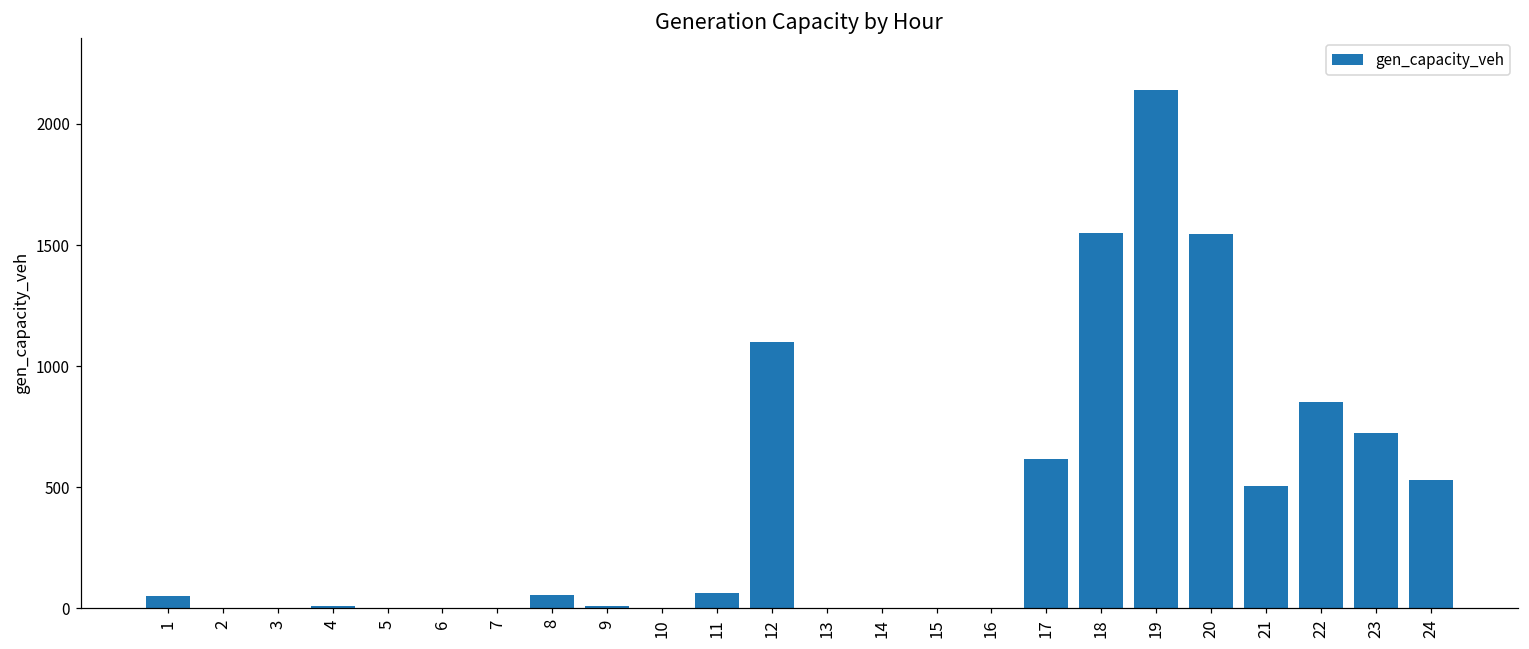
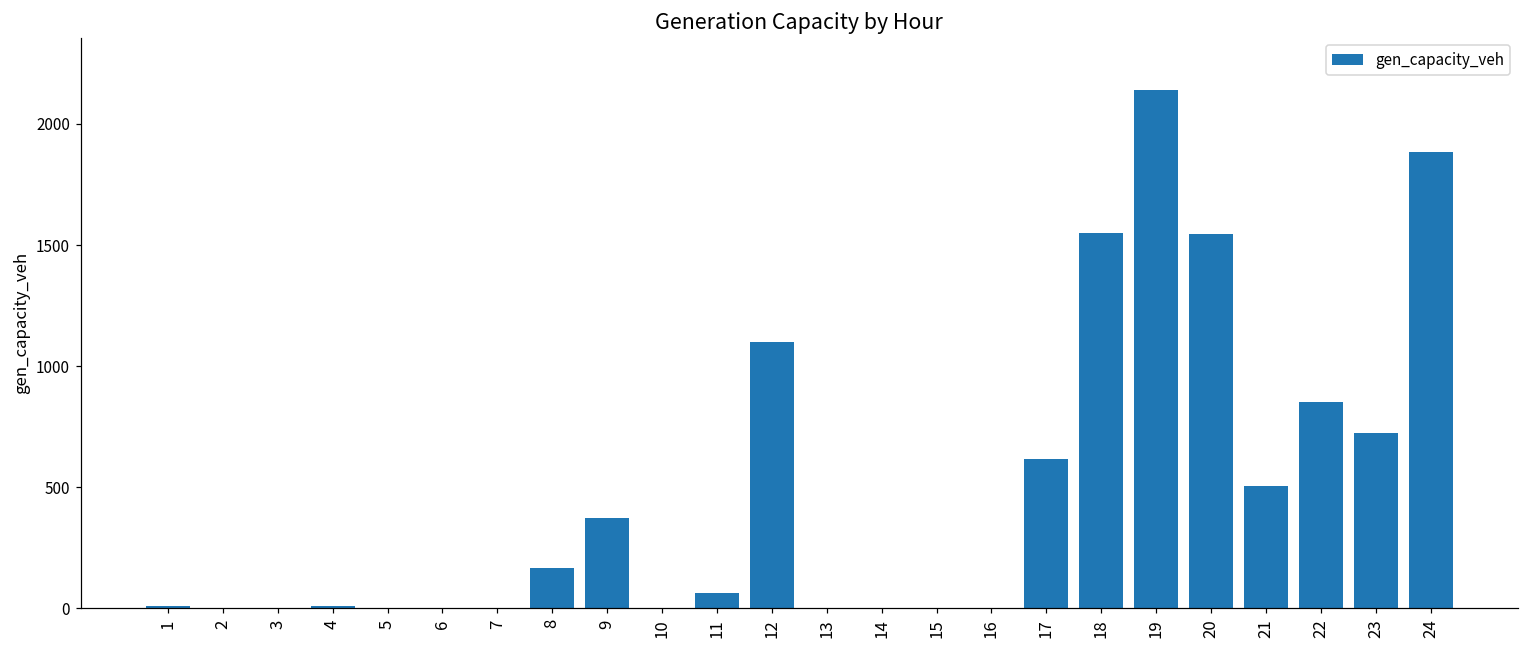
1: 50 -> 10
8: 50 -> 170
9: 10 -> 370
24: 530 -> 1880
